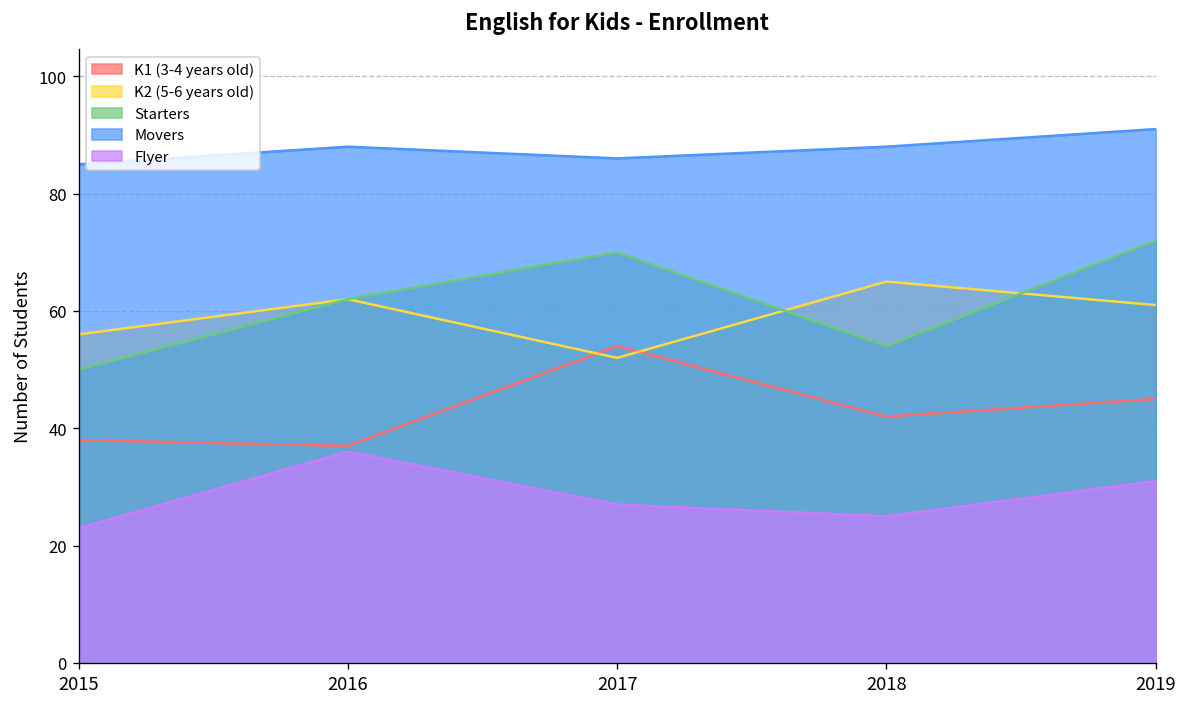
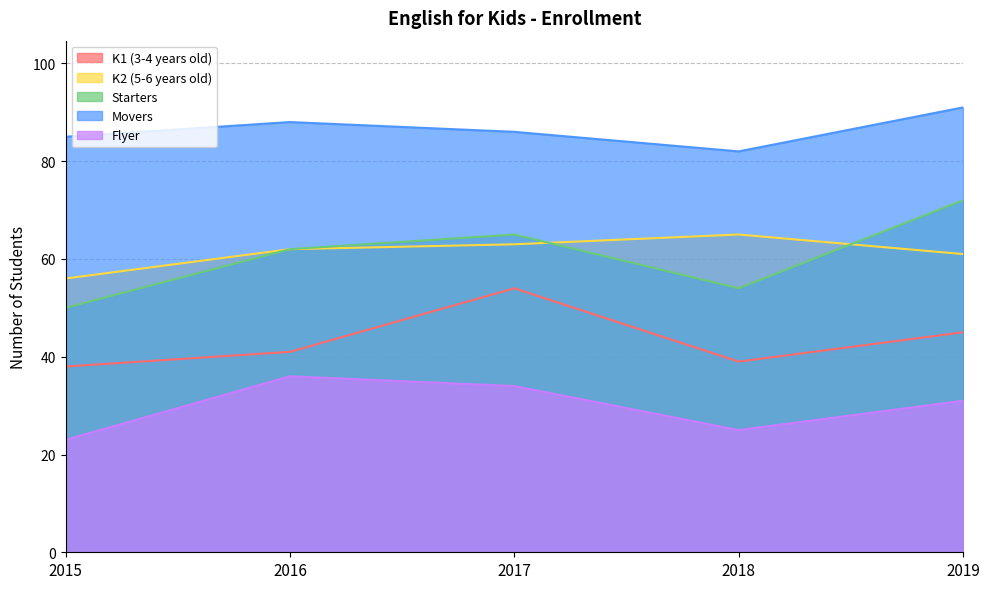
K1 (3-4 years old), 2016: 37 -> 41
K2 (5-6 years old), 2017: 52 -> 63
Starters, 2017: 70 -> 65
Flyer, 2017: 27 -> 34
K1 (3-4 years old), 2018: 42 -> 39
Movers, 2018: 88 -> 82
